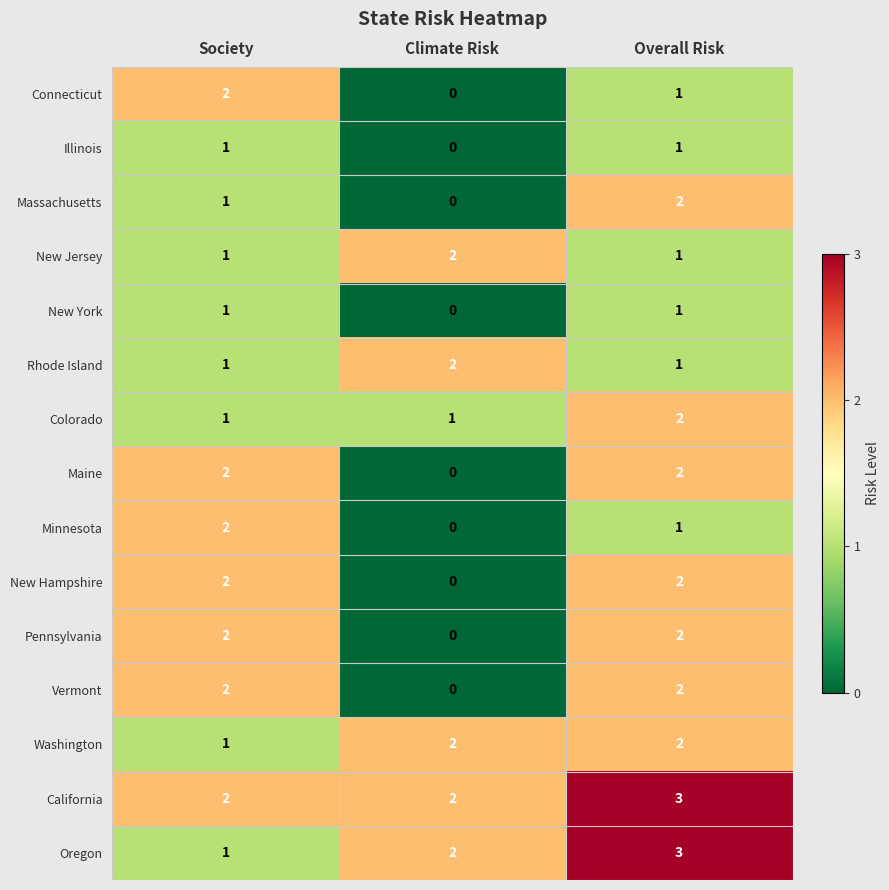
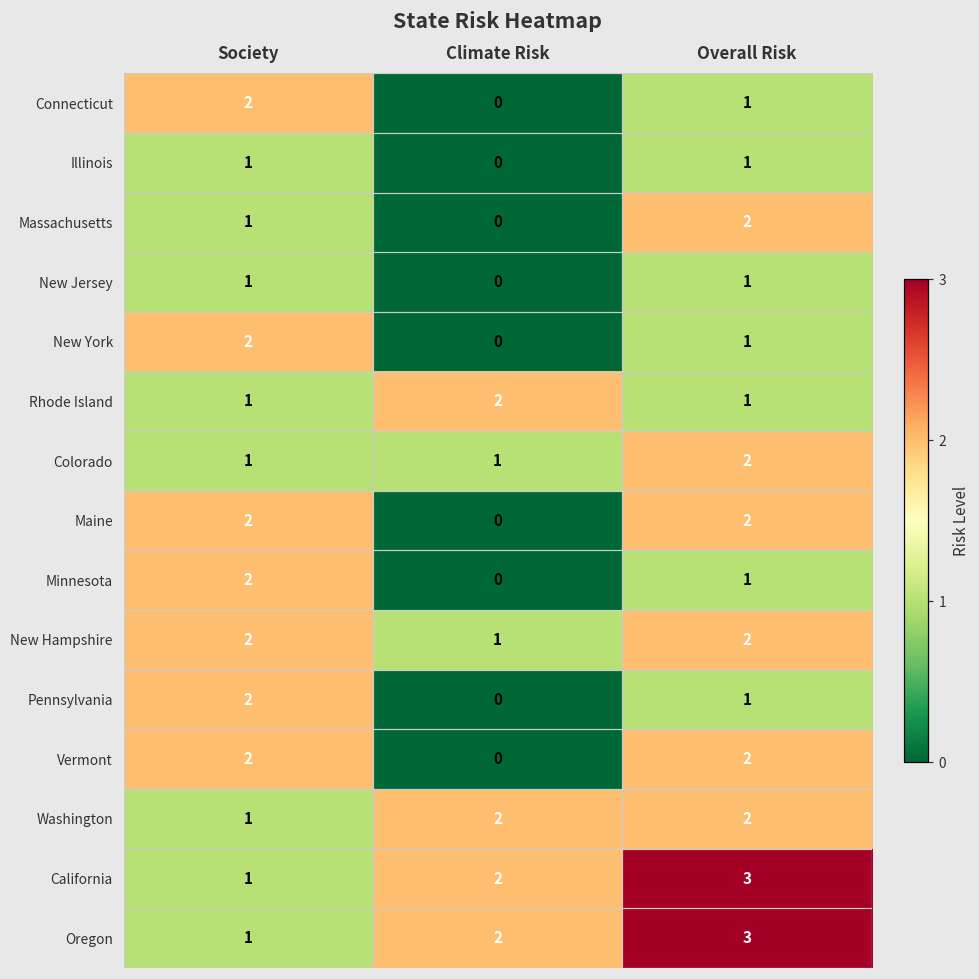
New Jersey, Climate Risk: 2 -> 0
New York, Society: 1 -> 2
New Hampshire, Climate Risk: 0 -> 1
Pennsylvania, Overall Risk: 2 -> 1
California, Society: 2 -> 1
